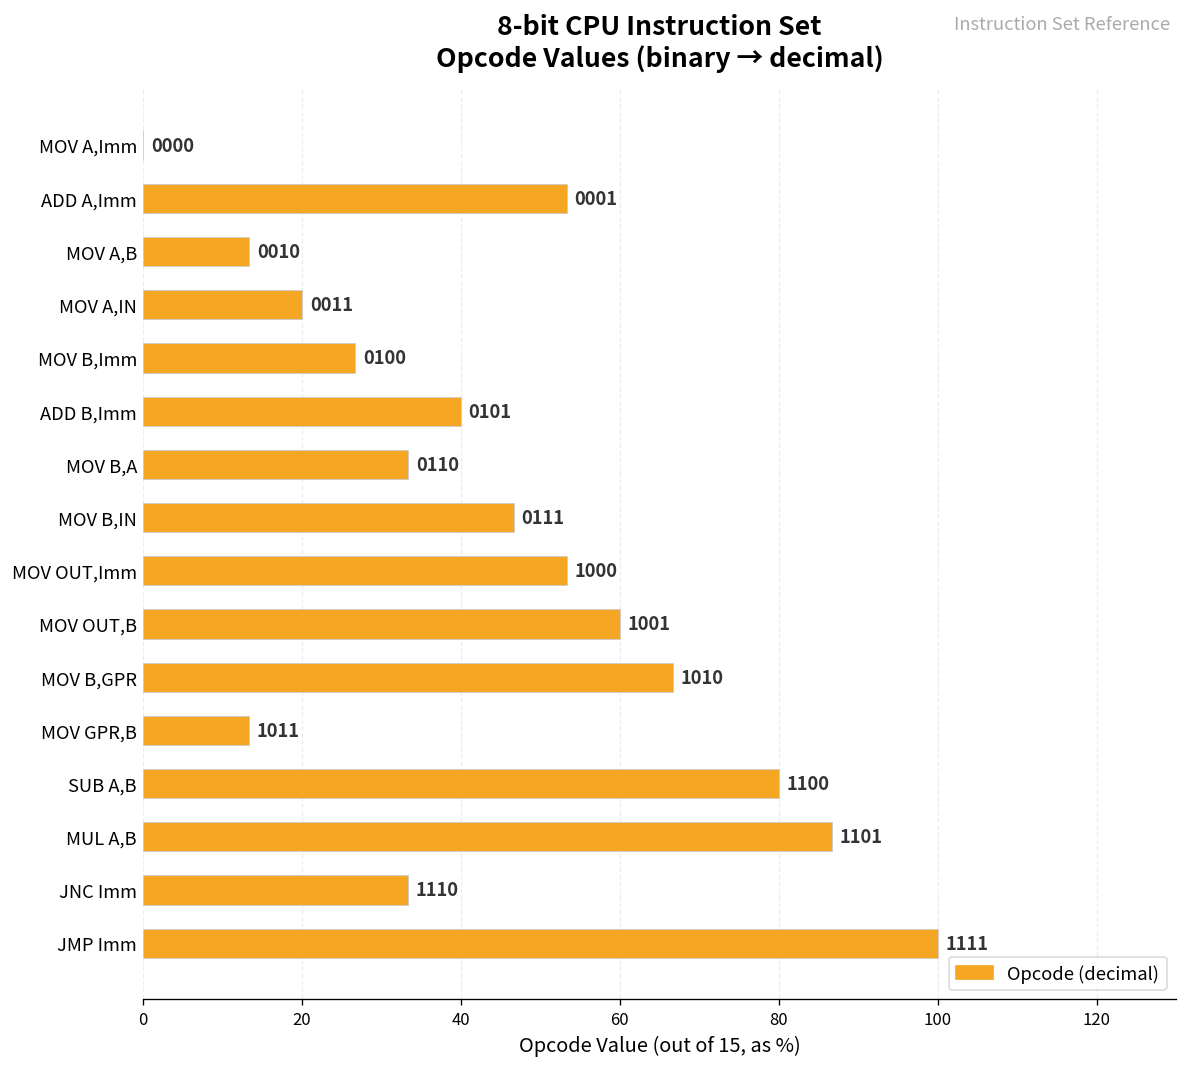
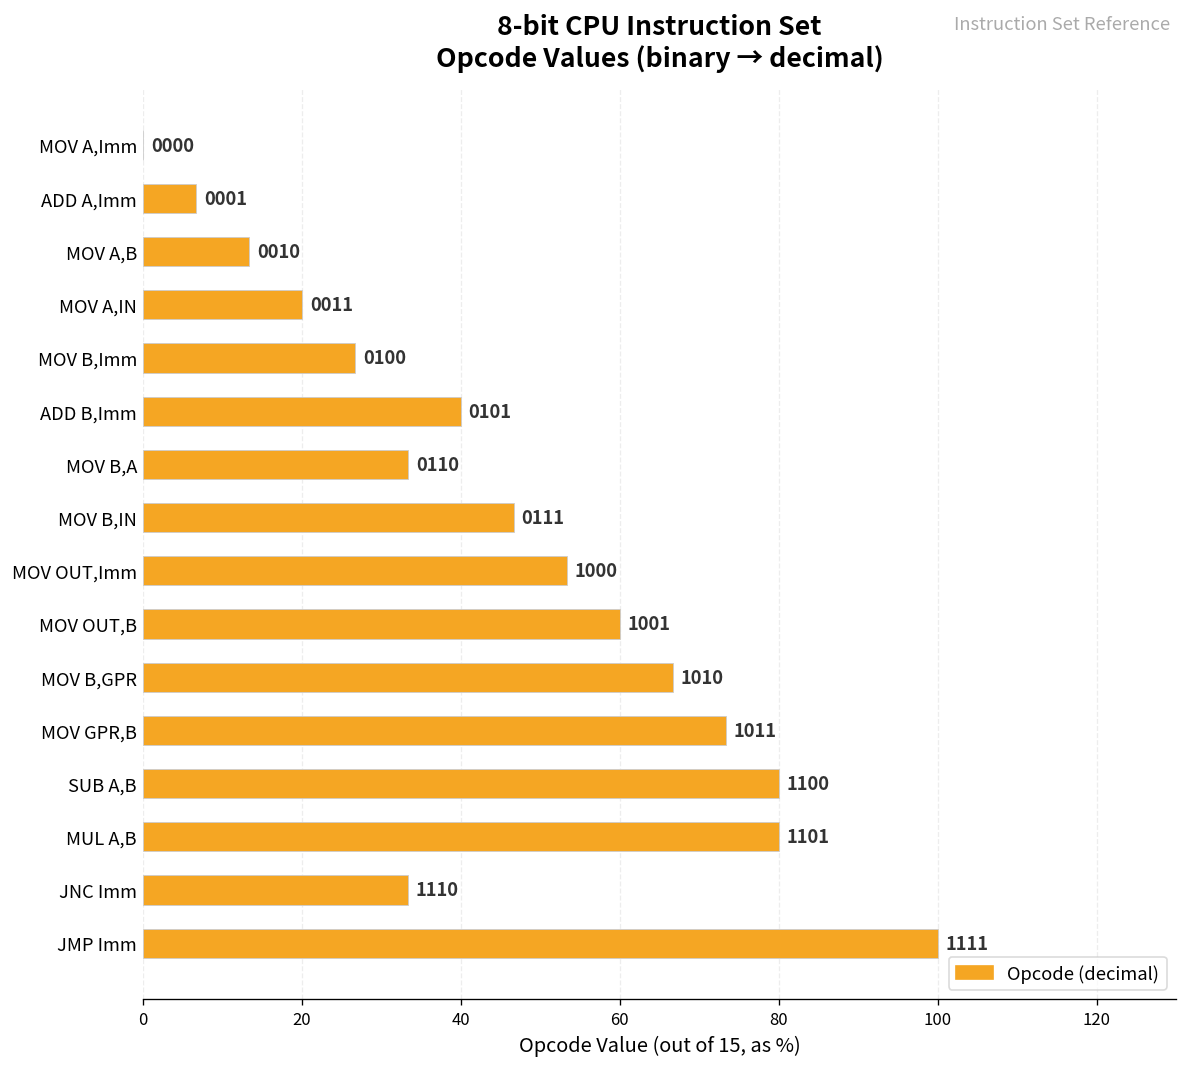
ADD A,Imm: 53 -> 7
MOV GPR,B: 13 -> 73
MUL A,B: 87 -> 80
